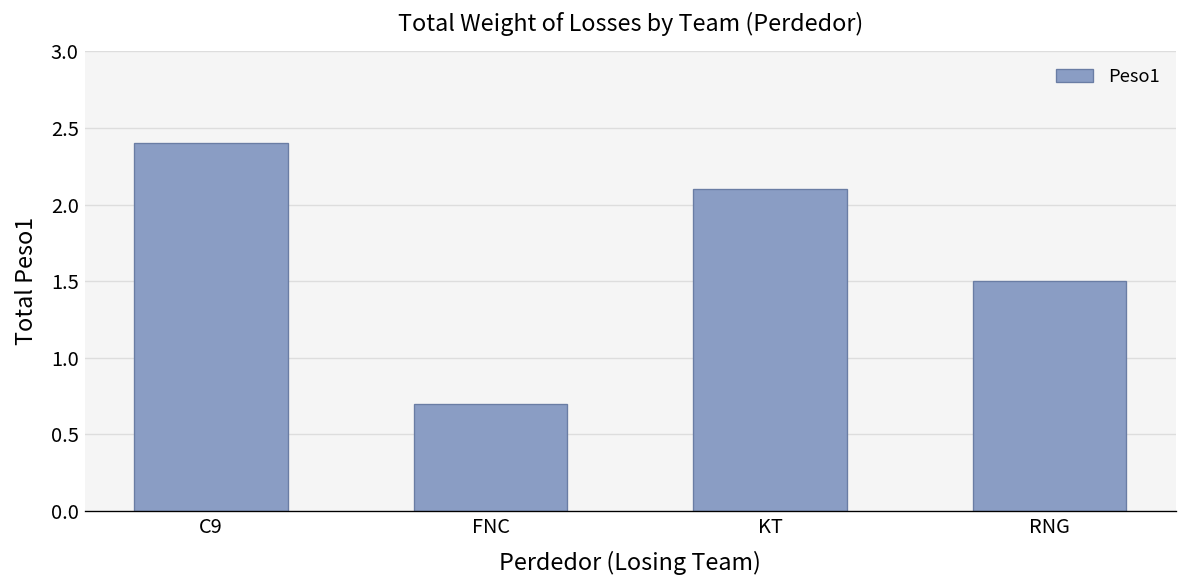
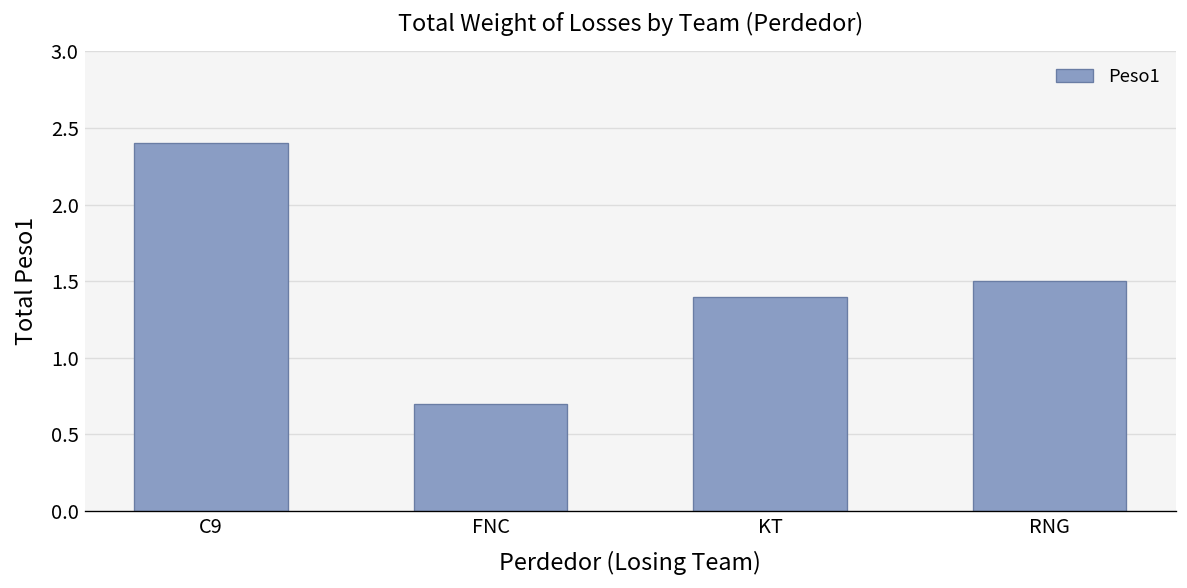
KT: 2.1 -> 1.4
